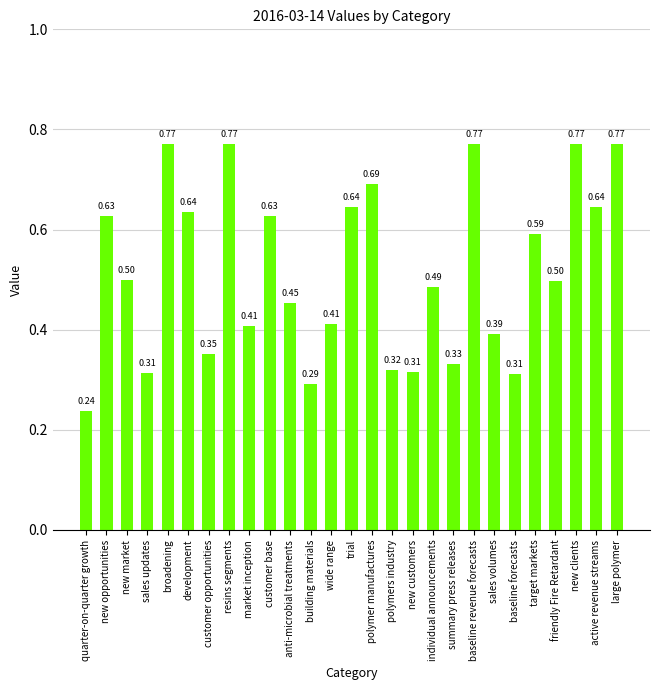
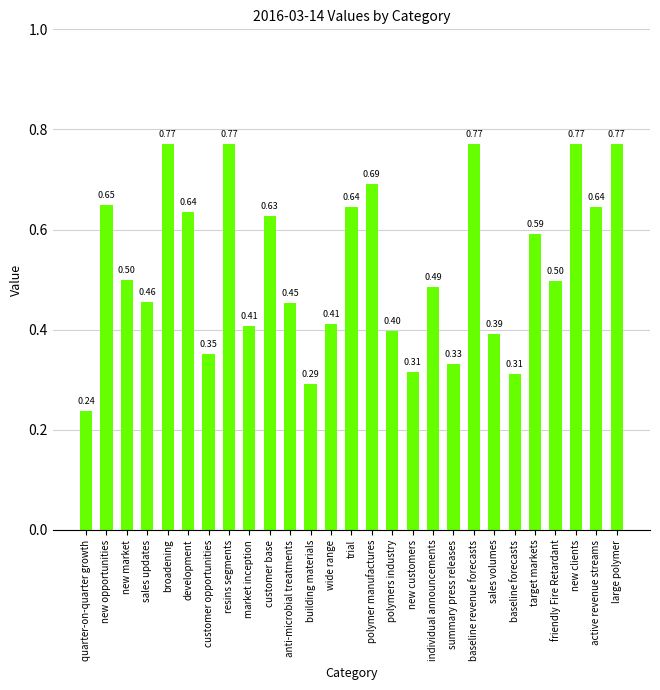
new opportunities: 0.63 -> 0.65
sales updates: 0.31 -> 0.46
polymers industry: 0.32 -> 0.40
